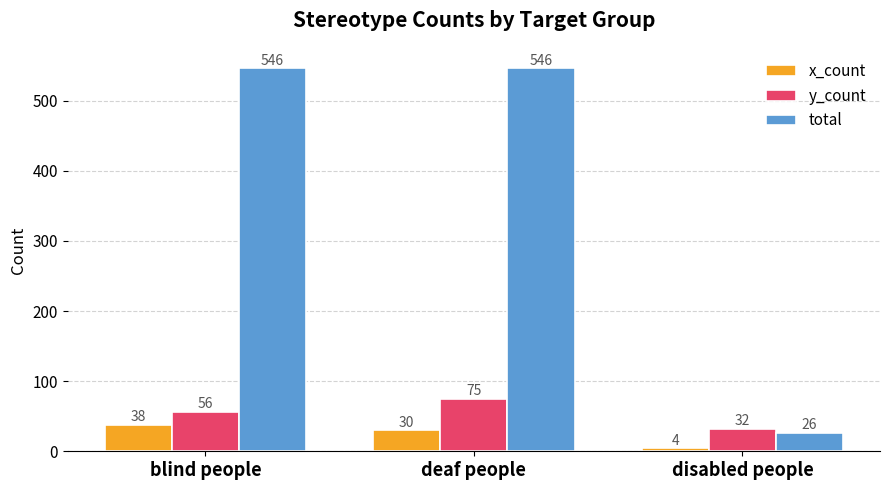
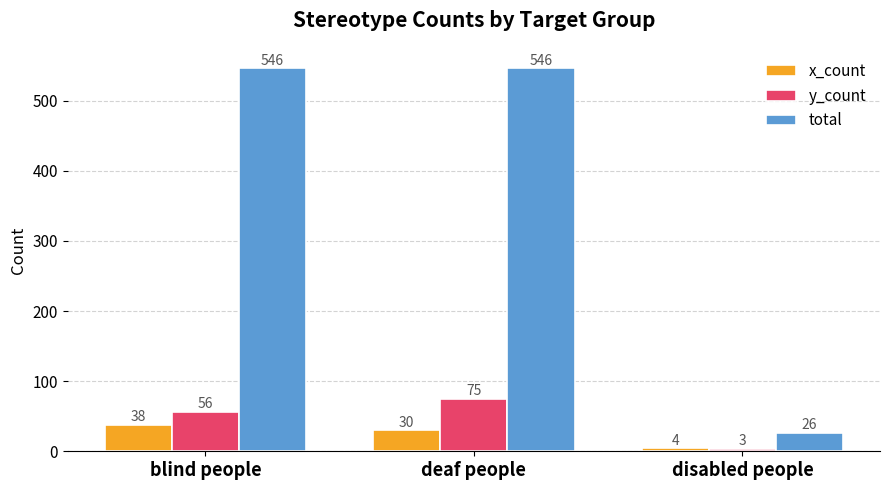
y_count, disabled people: 32 -> 3
